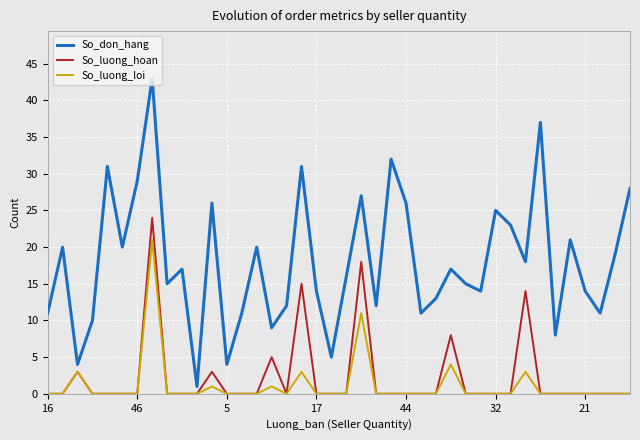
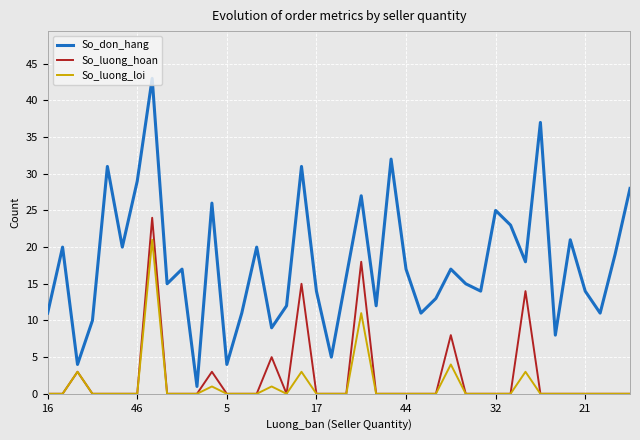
So_don_hang, 44: 26 -> 17
